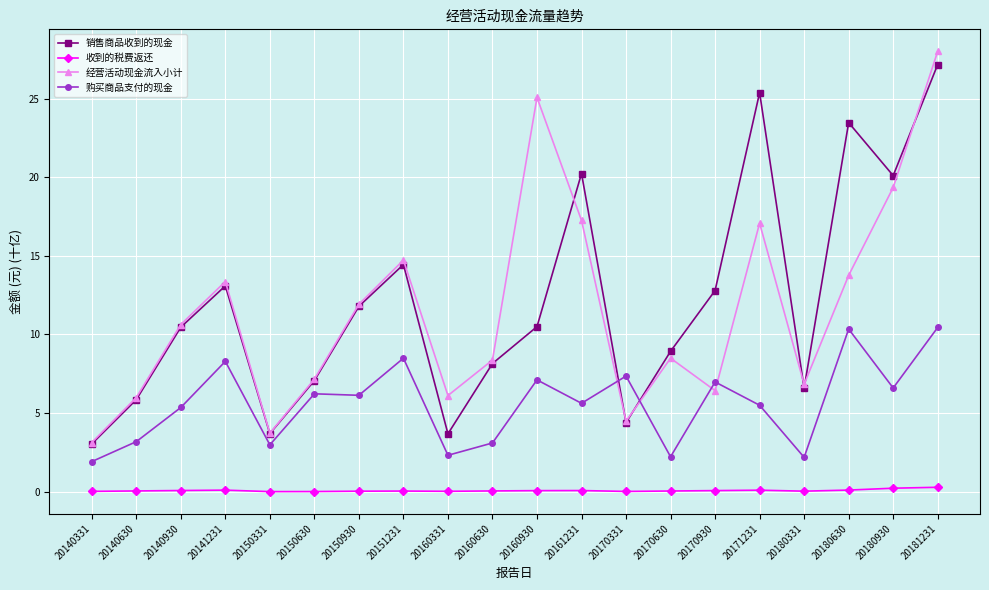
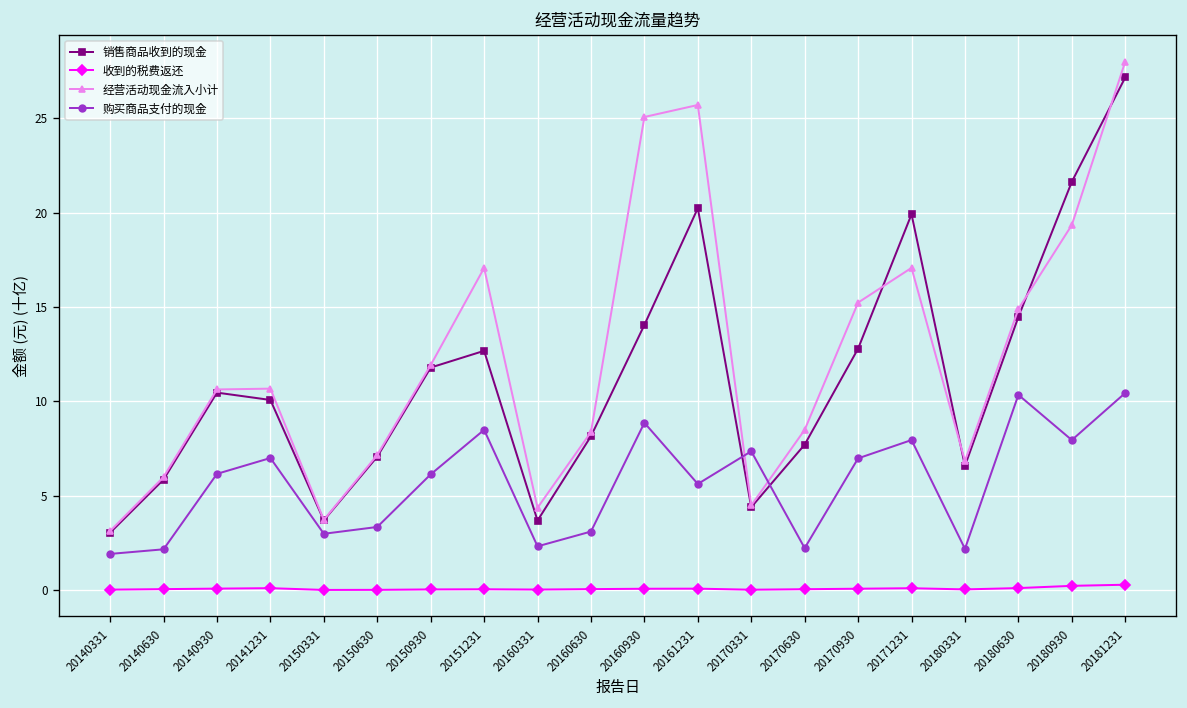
购买商品支付的现金, 20140630: 3.2 -> 2.2
购买商品支付的现金, 20140930: 5.4 -> 6.2
销售商品收到的现金, 20141231: 13.1 -> 10.1
经营活动现金流入小计, 20141231: 13.4 -> 10.7
购买商品支付的现金, 20141231: 8.3 -> 7.0
购买商品支付的现金, 20150630: 6.2 -> 3.3
销售商品收到的现金, 20151231: 14.4 -> 12.7
经营活动现金流入小计, 20151231: 14.7 -> 17.1
经营活动现金流入小计, 20160331: 6.1 -> 4.4
销售商品收到的现金, 20160930: 10.5 -> 14.0
购买商品支付的现金, 20160930: 7.1 -> 8.9
经营活动现金流入小计, 20161231: 17.2 -> 25.7
销售商品收到的现金, 20170630: 8.9 -> 7.7
经营活动现金流入小计, 20170930: 6.4 -> 15.2
销售商品收到的现金, 20171231: 25.4 -> 19.9
购买商品支付的现金, 20171231: 5.5 -> 7.9
销售商品收到的现金, 20180630: 23.5 -> 14.5
经营活动现金流入小计, 20180630: 13.8 -> 14.9
销售商品收到的现金, 20180930: 20.1 -> 21.6
购买商品支付的现金, 20180930: 6.6 -> 7.9
